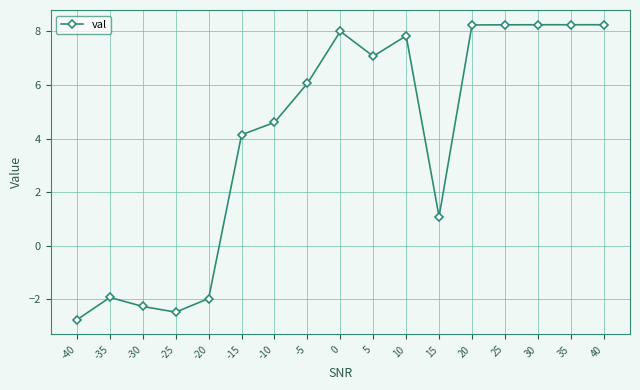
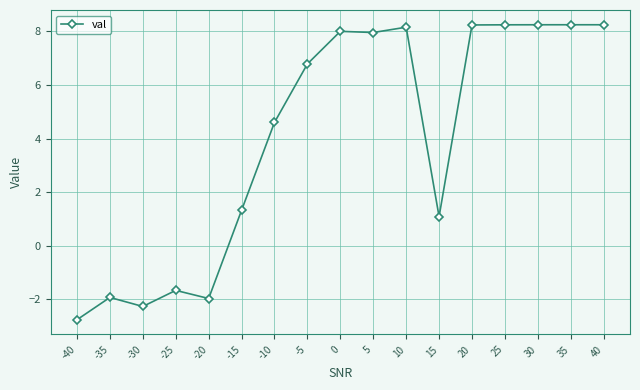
-25: -2.5 -> -1.7
-15: 4.1 -> 1.3
-5: 6.1 -> 6.8
5: 7.1 -> 8.0
10: 7.8 -> 8.2
